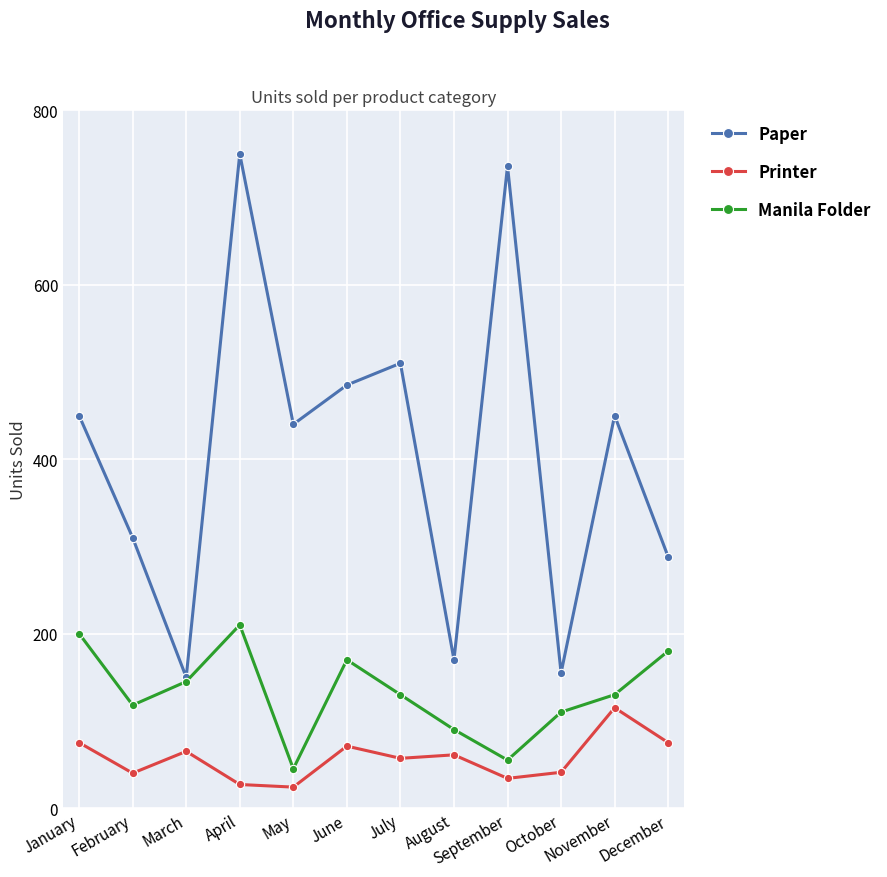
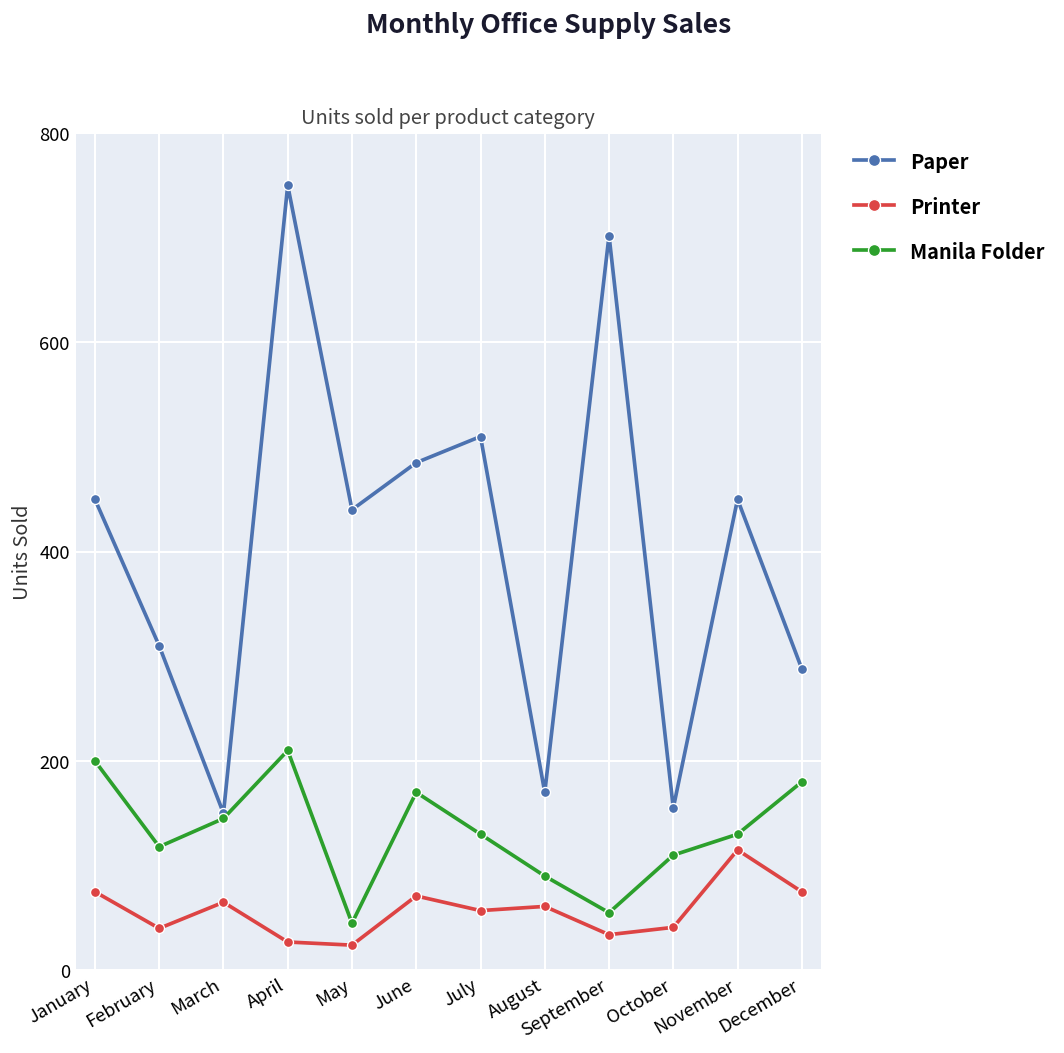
Paper, September: 740 -> 700
